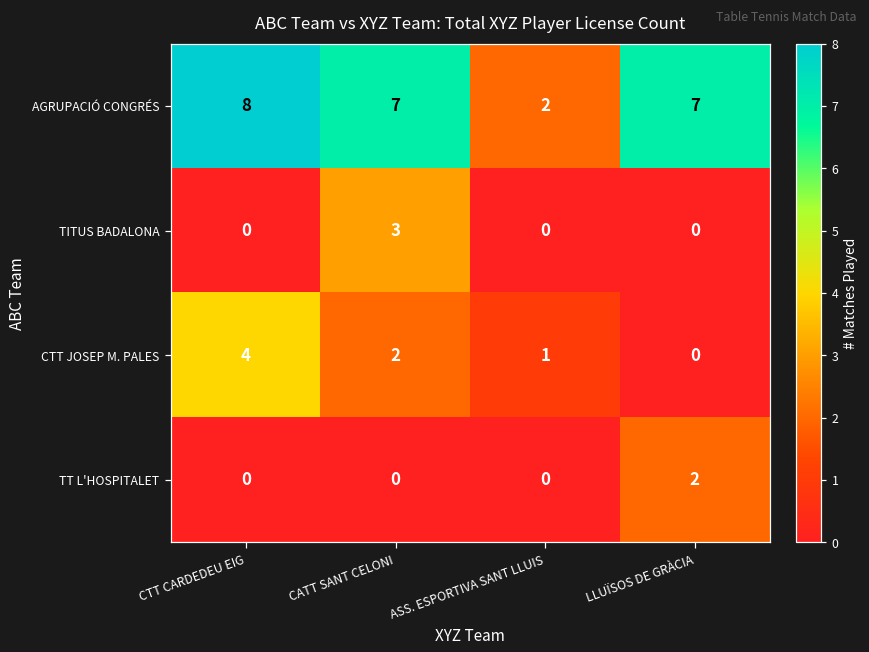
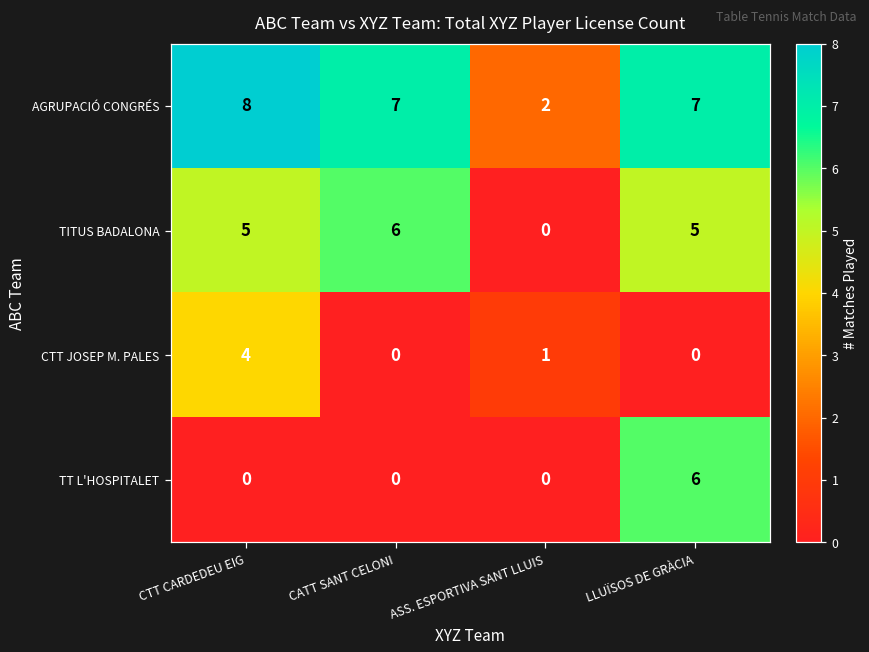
TITUS BADALONA, CTT CARDEDEU EIG: 0 -> 5
TITUS BADALONA, CATT SANT CELONI: 3 -> 6
TITUS BADALONA, LLUÏSOS DE GRÀCIA: 0 -> 5
CTT JOSEP M. PALES, CATT SANT CELONI: 2 -> 0
TT L'HOSPITALET, LLUÏSOS DE GRÀCIA: 2 -> 6
